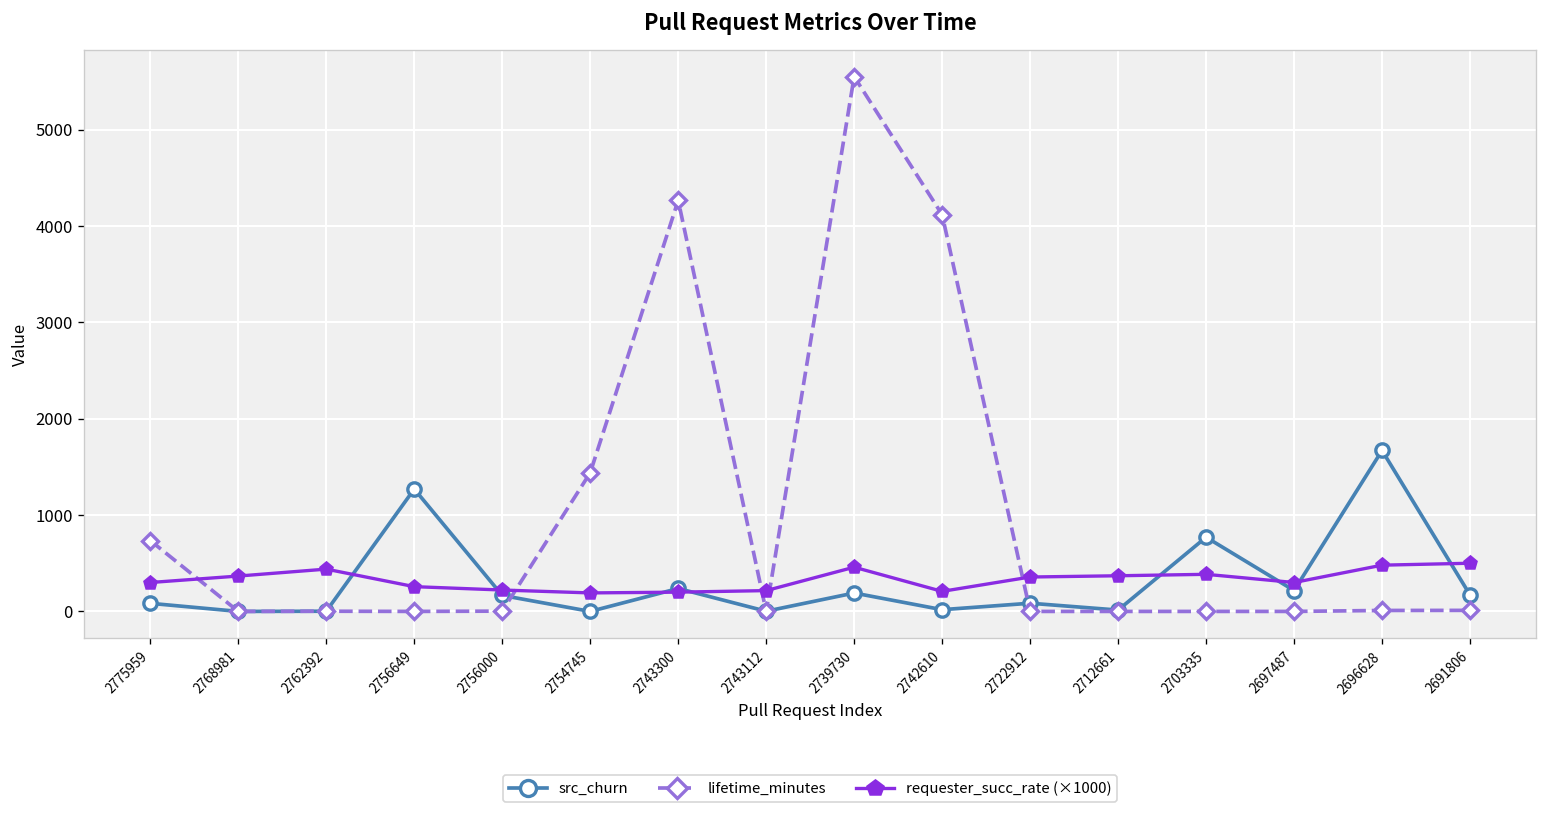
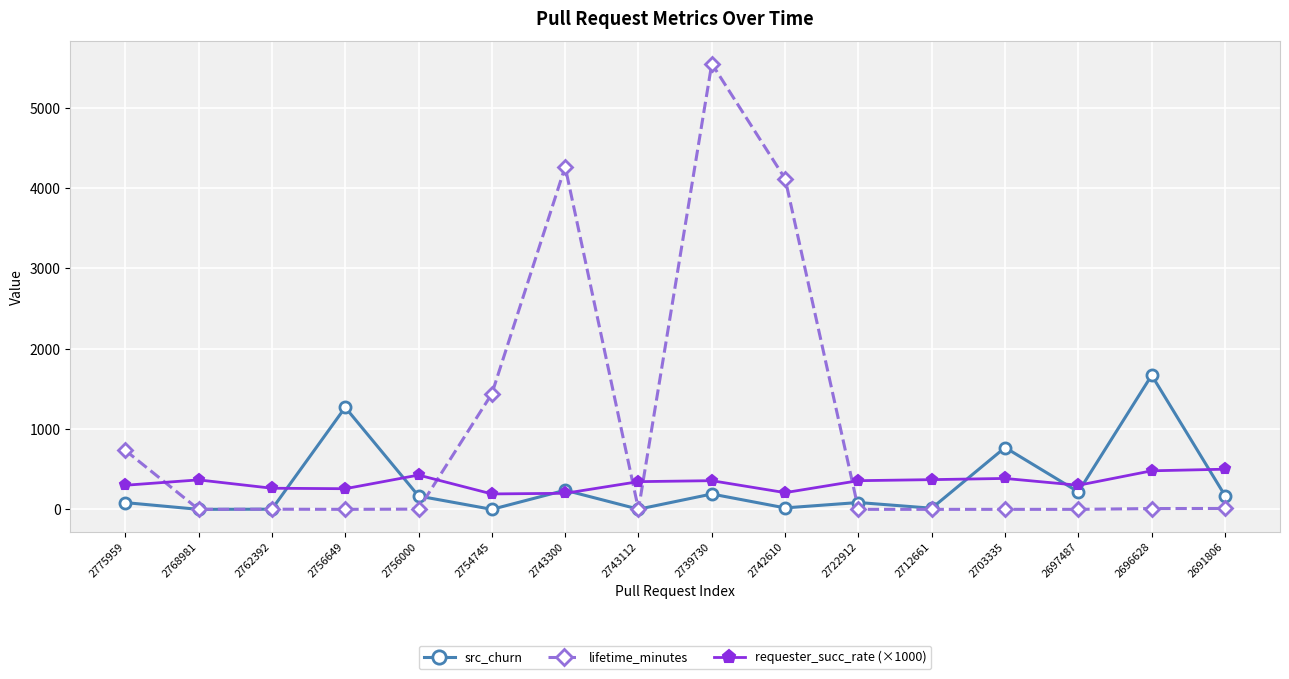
requester_succ_rate (×1000), 2762392: 400 -> 300
requester_succ_rate (×1000), 2756000: 200 -> 400
requester_succ_rate (×1000), 2743112: 200 -> 300
requester_succ_rate (×1000), 2739730: 500 -> 400
